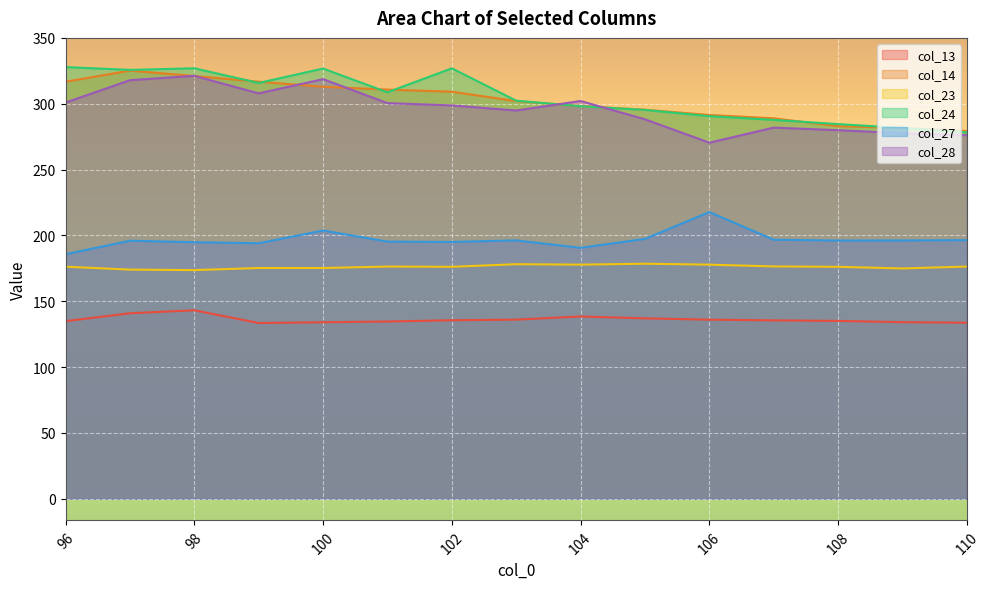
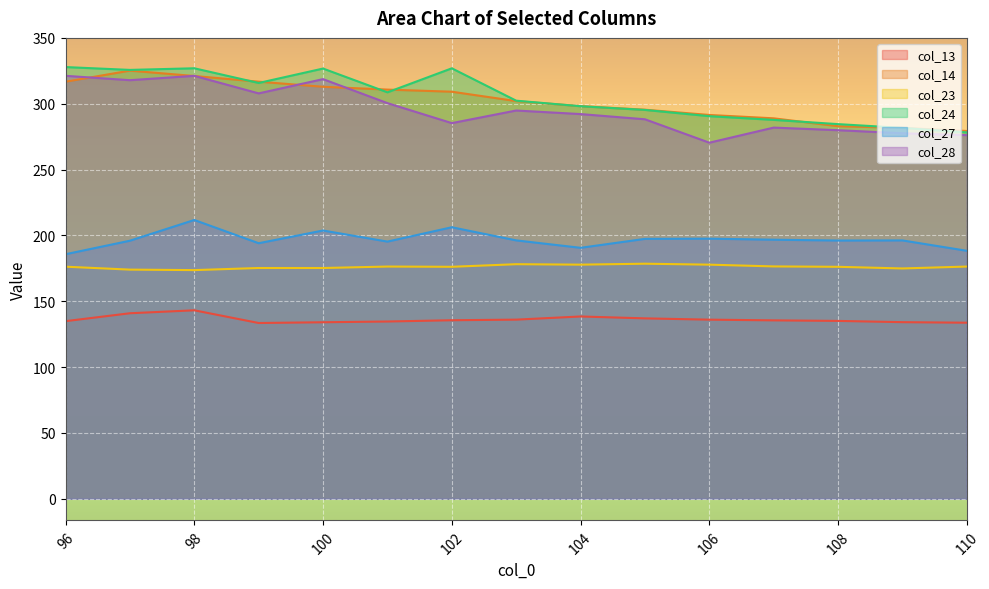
col_28, 96: 301 -> 321
col_27, 98: 195 -> 212
col_27, 102: 195 -> 206
col_28, 102: 299 -> 285
col_28, 104: 302 -> 292
col_27, 106: 218 -> 198
col_27, 110: 196 -> 188
